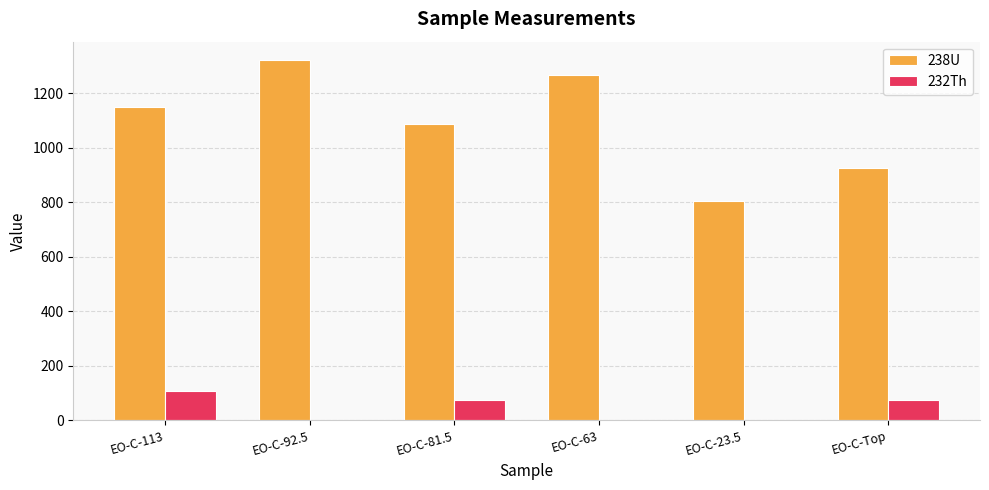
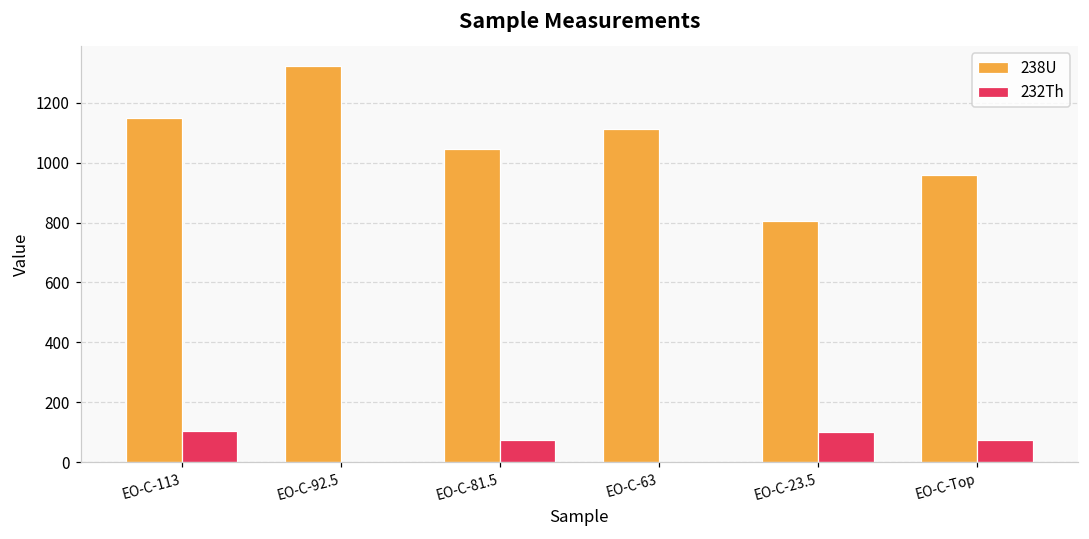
238U, EO-C-81.5: 1090 -> 1050
238U, EO-C-63: 1270 -> 1110
232Th, EO-C-23.5: 0 -> 100
238U, EO-C-Top: 930 -> 960
